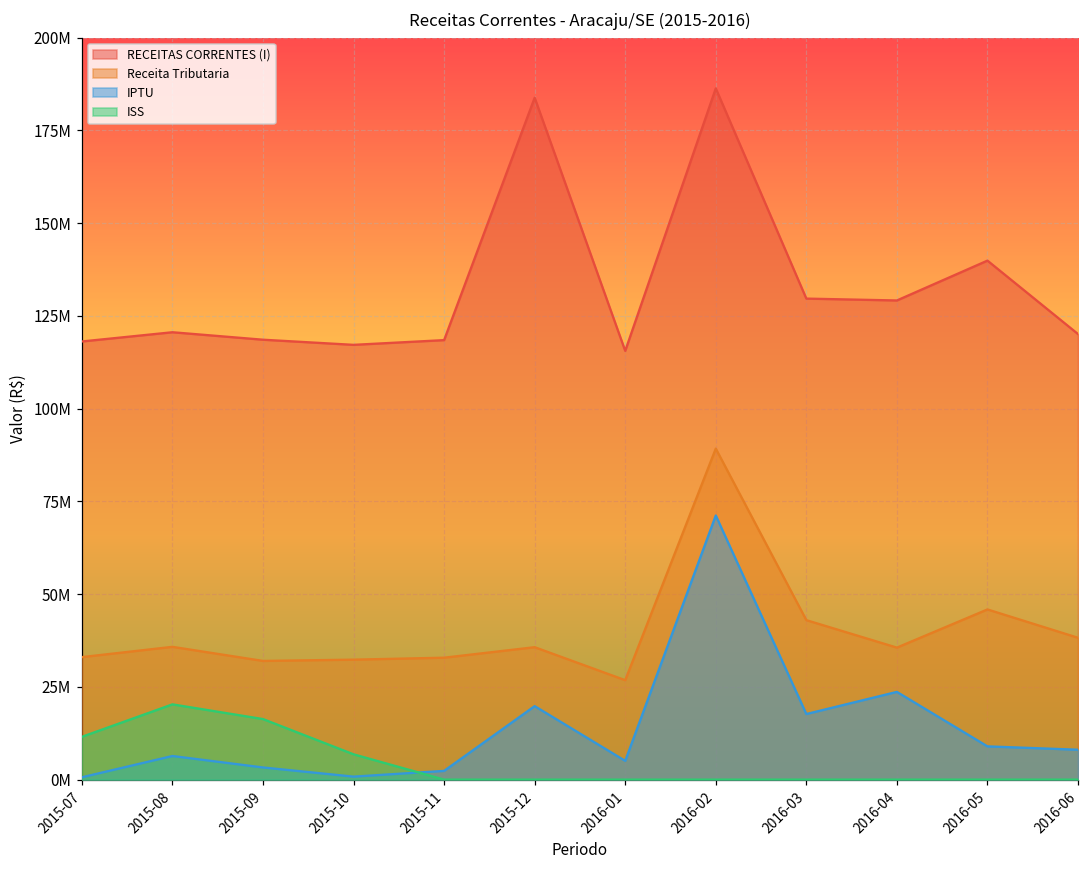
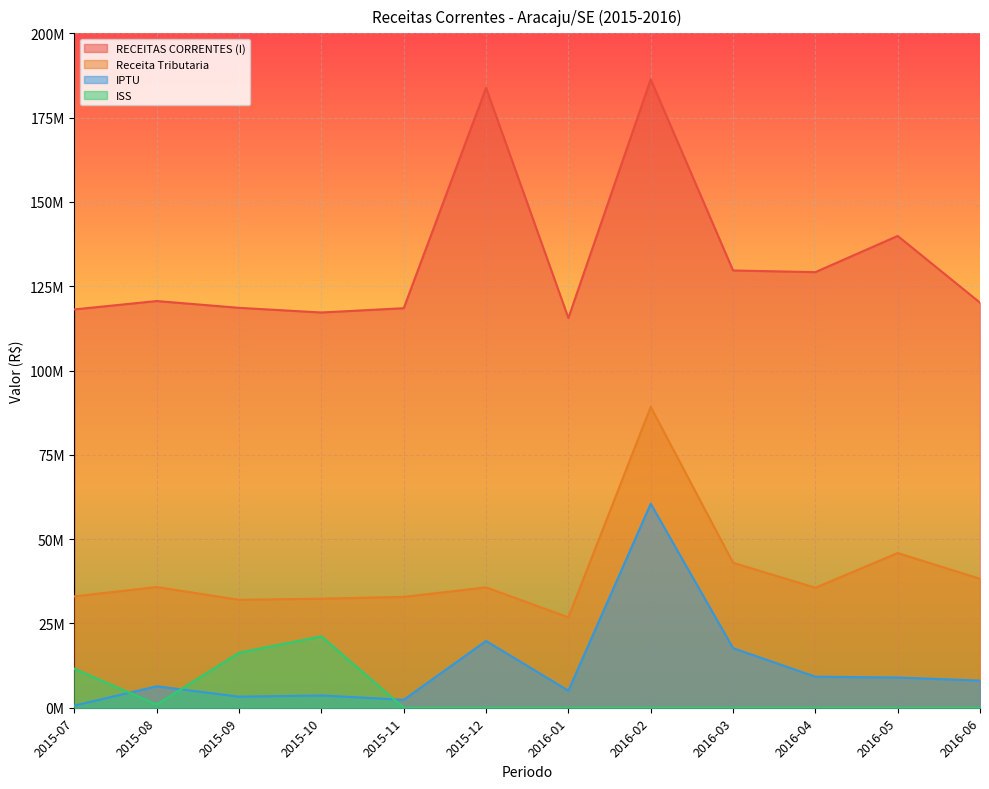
ISS, 2015-08: 20000000 -> 1000000
IPTU, 2015-10: 1000000 -> 4000000
ISS, 2015-10: 7000000 -> 21000000
IPTU, 2016-02: 71000000 -> 61000000
IPTU, 2016-04: 24000000 -> 9000000
